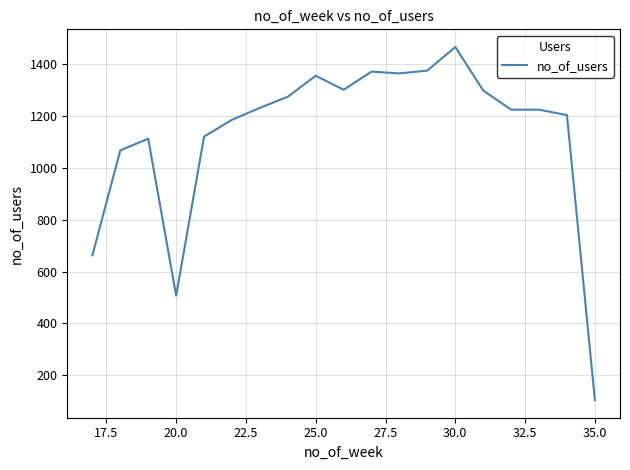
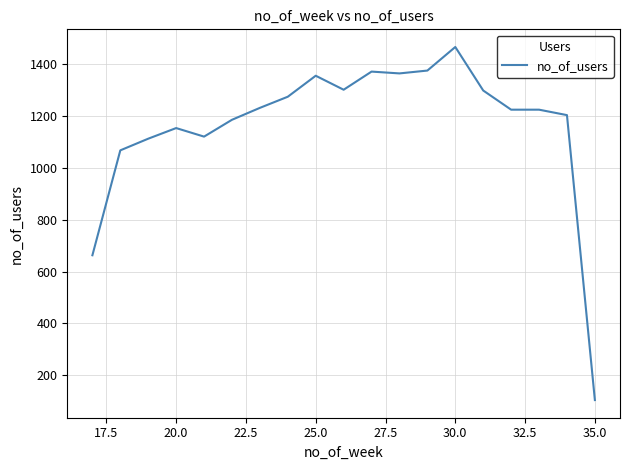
20.0: 510 -> 1150
